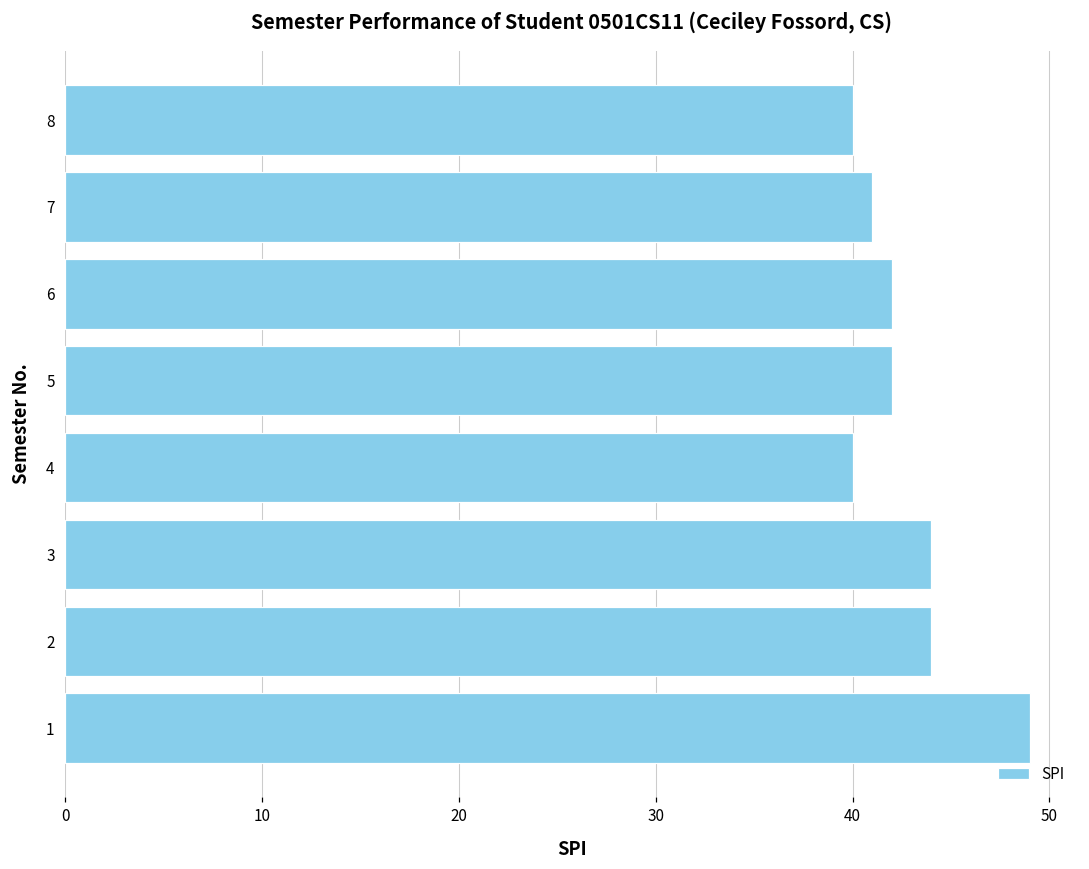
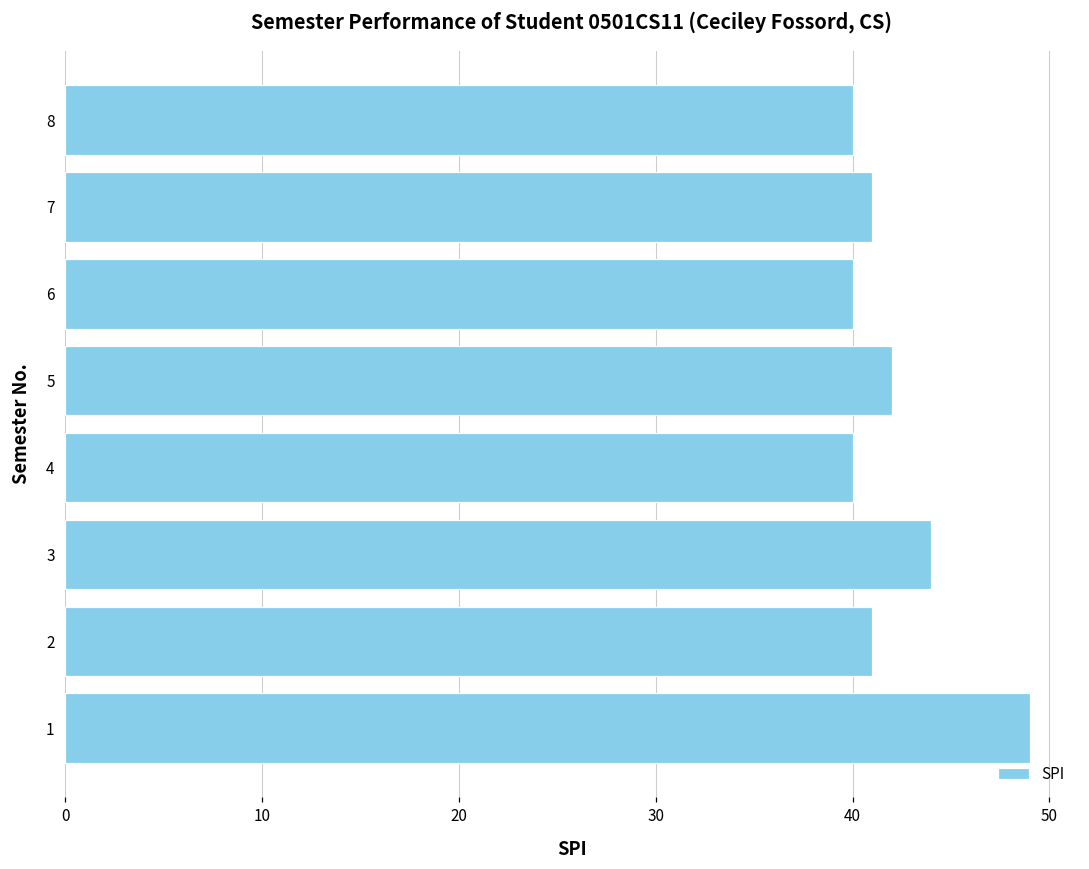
6: 42 -> 40
2: 44 -> 41
